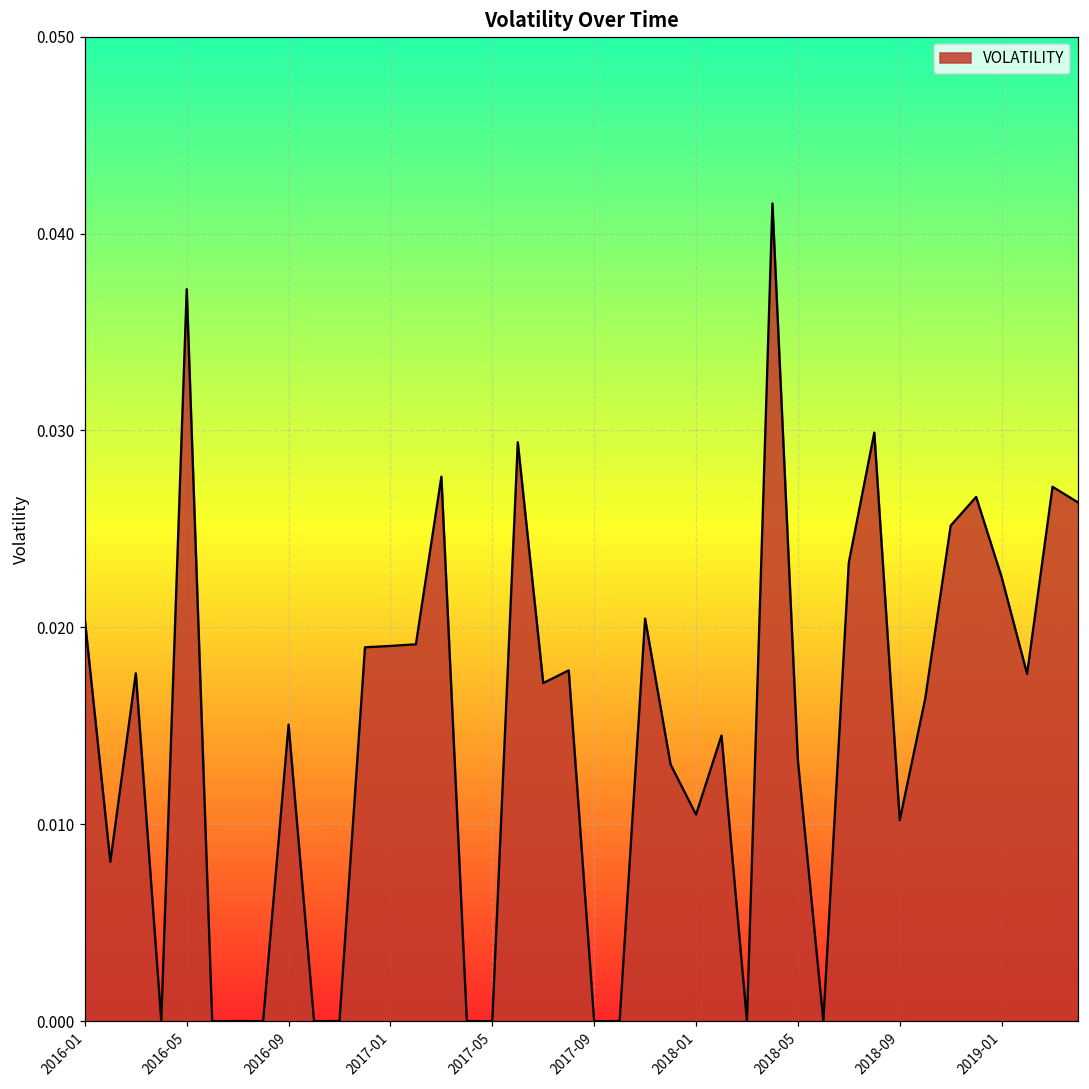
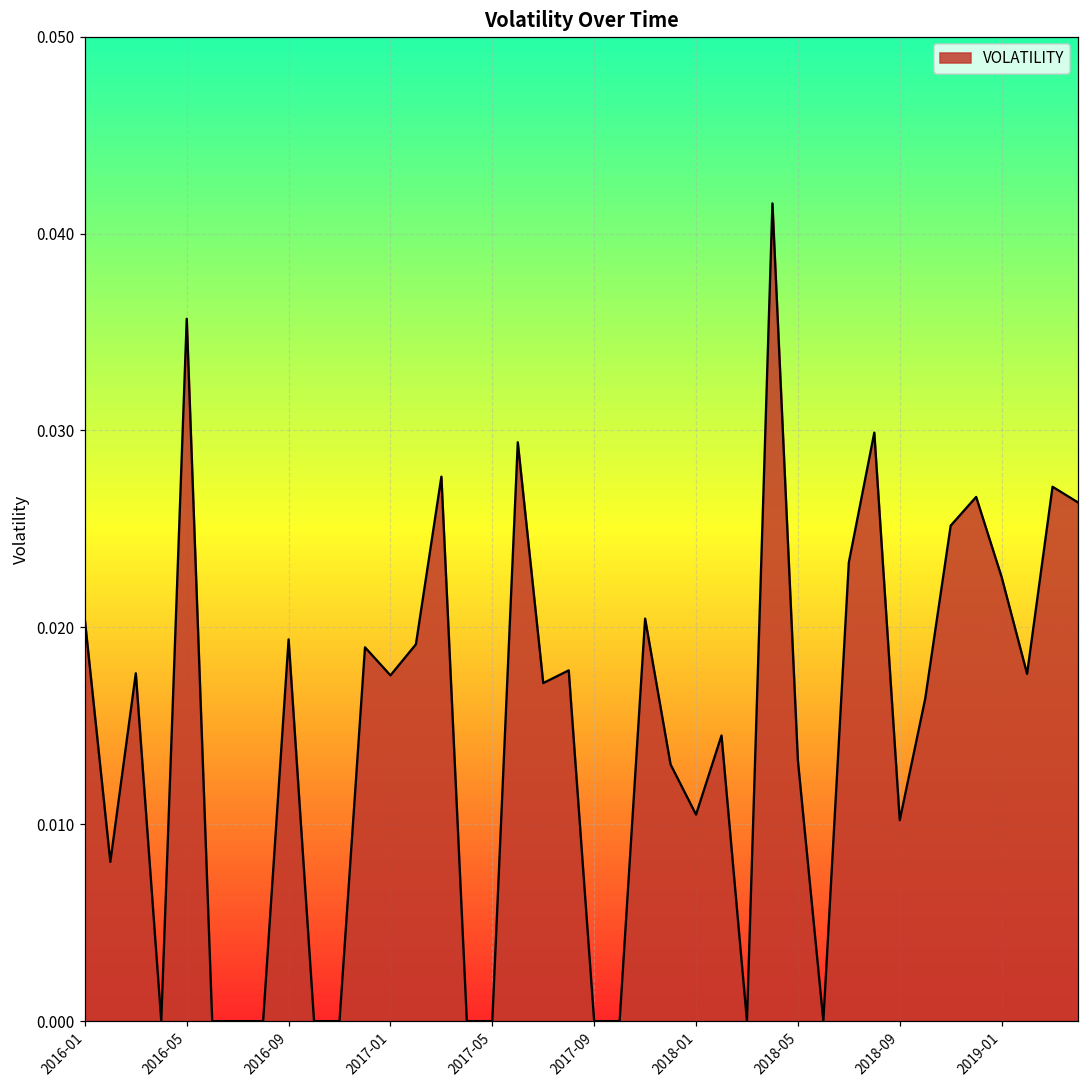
2016-05: 0.0372 -> 0.0357
2016-09: 0.0151 -> 0.0194
2017-01: 0.0191 -> 0.0176
